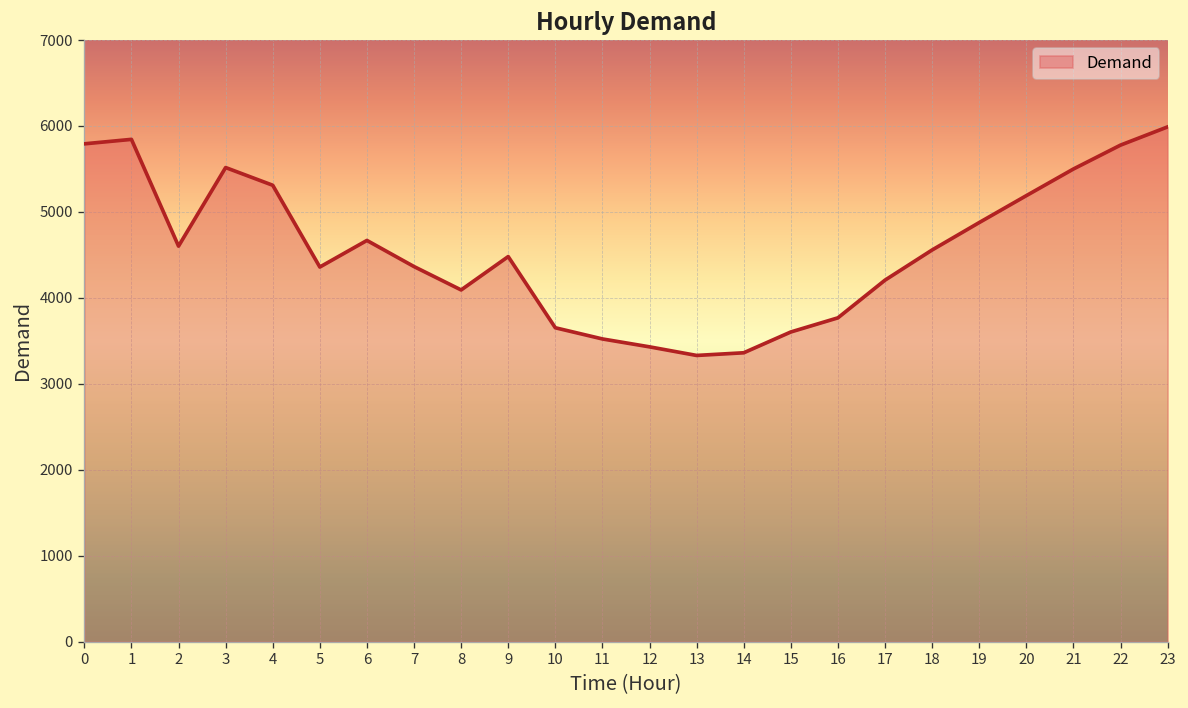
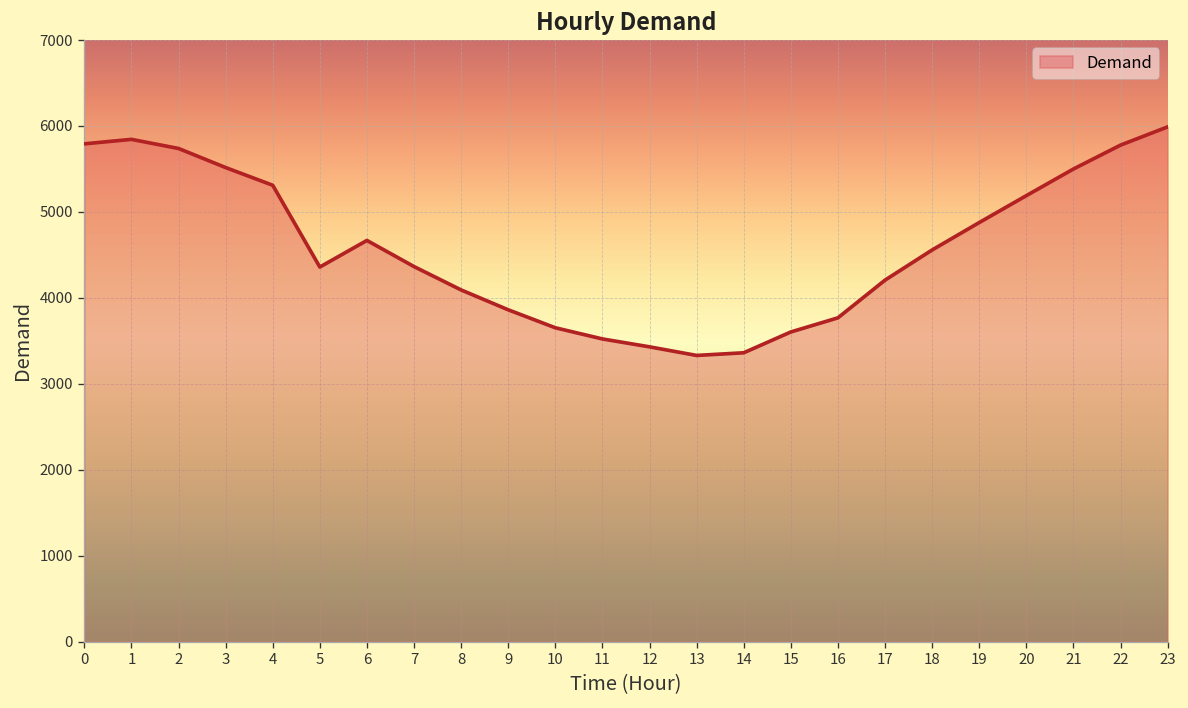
2: 4600 -> 5700
9: 4500 -> 3900
